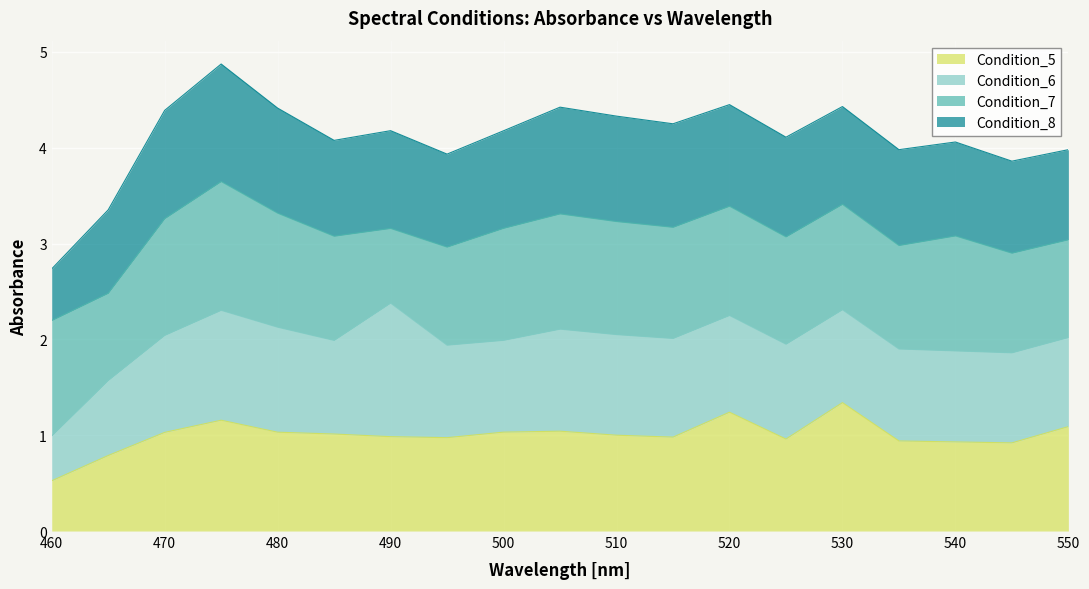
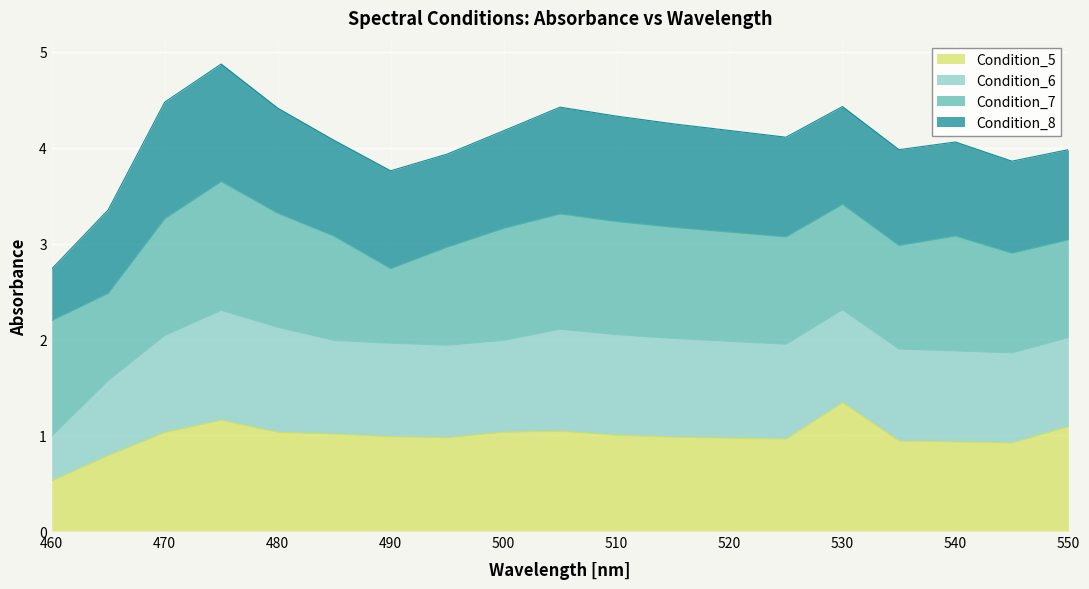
Condition_8, 470: 1.1 -> 1.2
Condition_6, 490: 1.4 -> 1.0
Condition_5, 520: 1.2 -> 1.0
